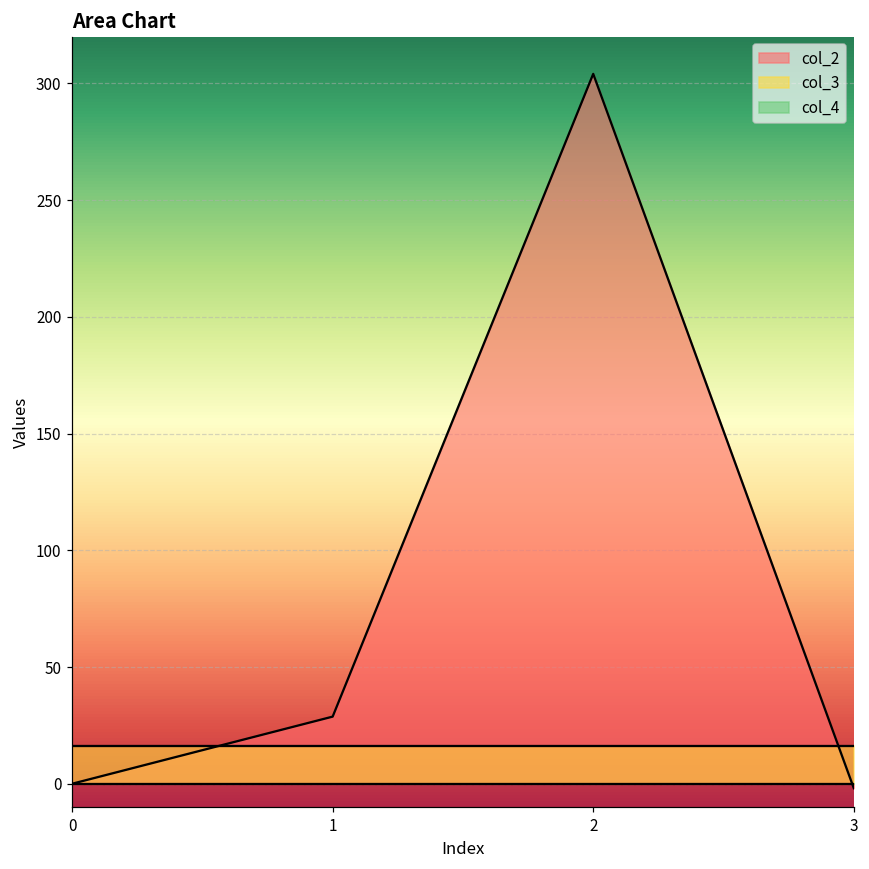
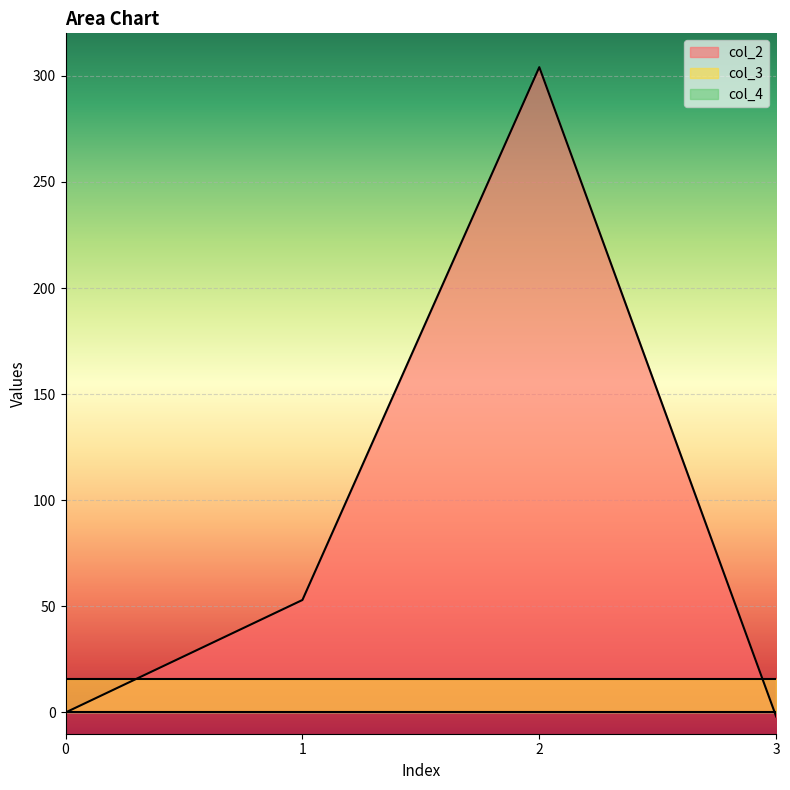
col_2, 1: 29 -> 53
